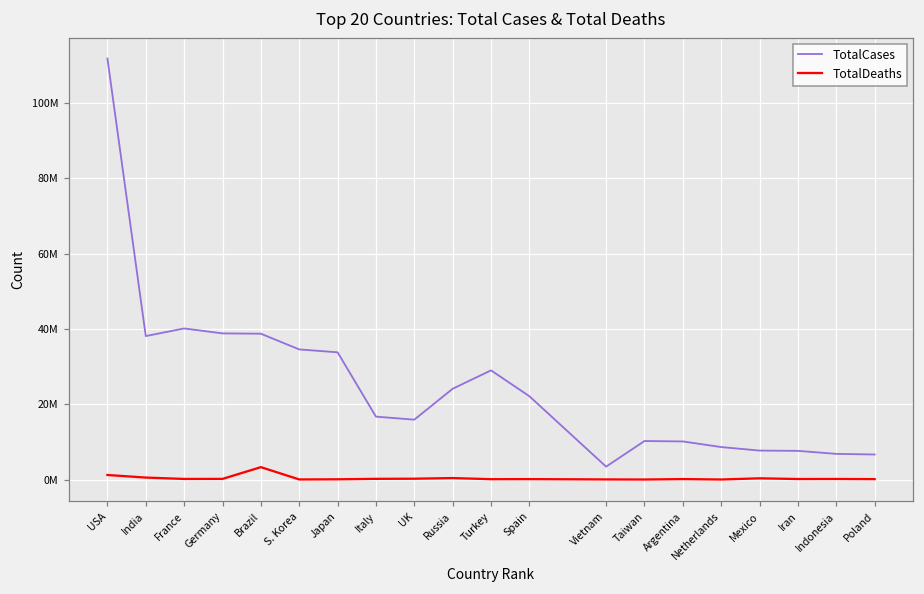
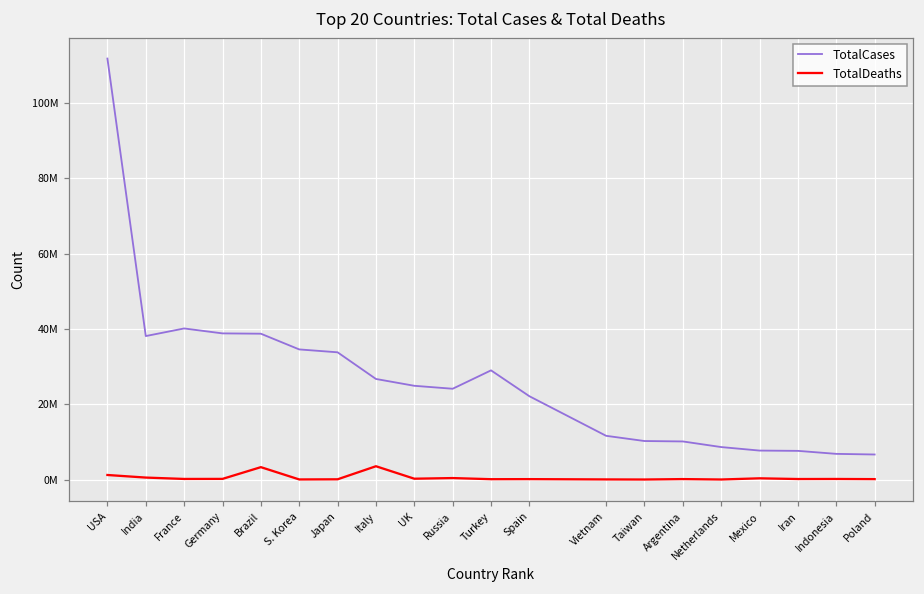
TotalCases, Italy: 17000000 -> 27000000
TotalDeaths, Italy: 0 -> 4000000
TotalCases, UK: 16000000 -> 25000000
TotalCases, Vietnam: 3000000 -> 12000000
